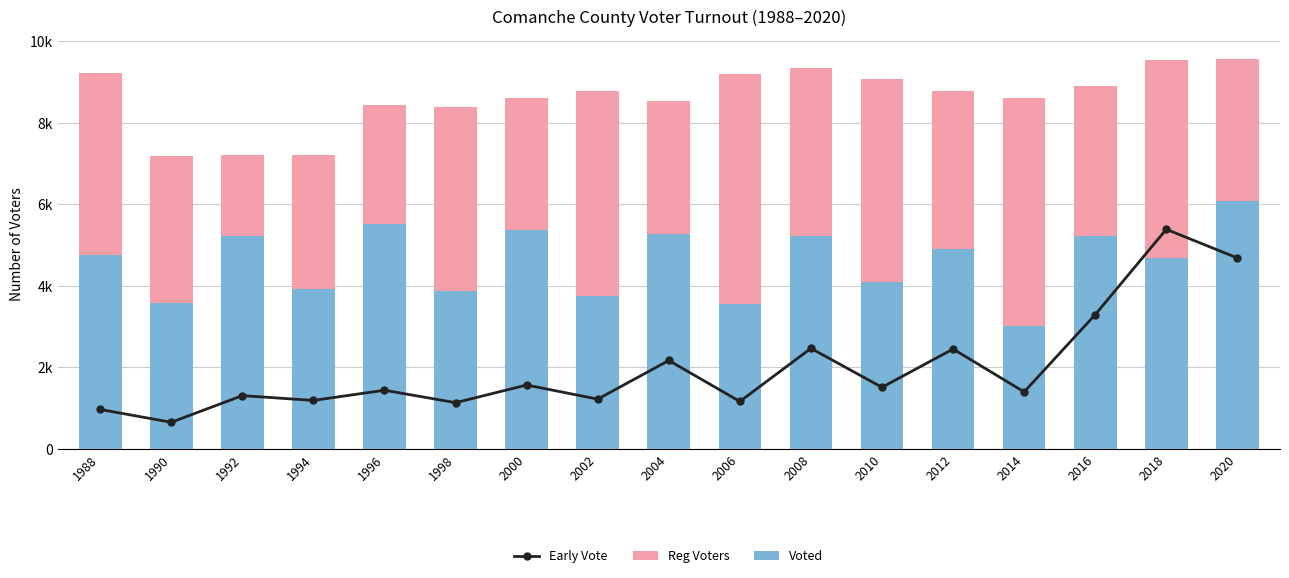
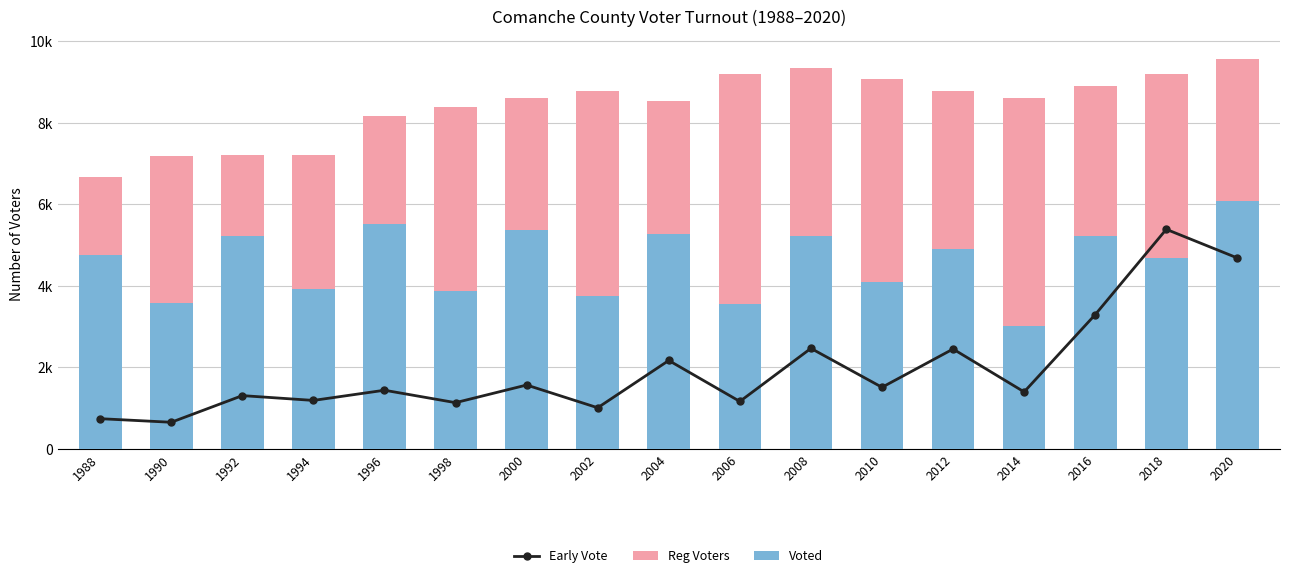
Early Vote, 1988: 1000 -> 700
Reg Voters, 1988: 9200 -> 6700
Reg Voters, 1996: 8400 -> 8200
Early Vote, 2002: 1200 -> 1000
Reg Voters, 2018: 9500 -> 9200
